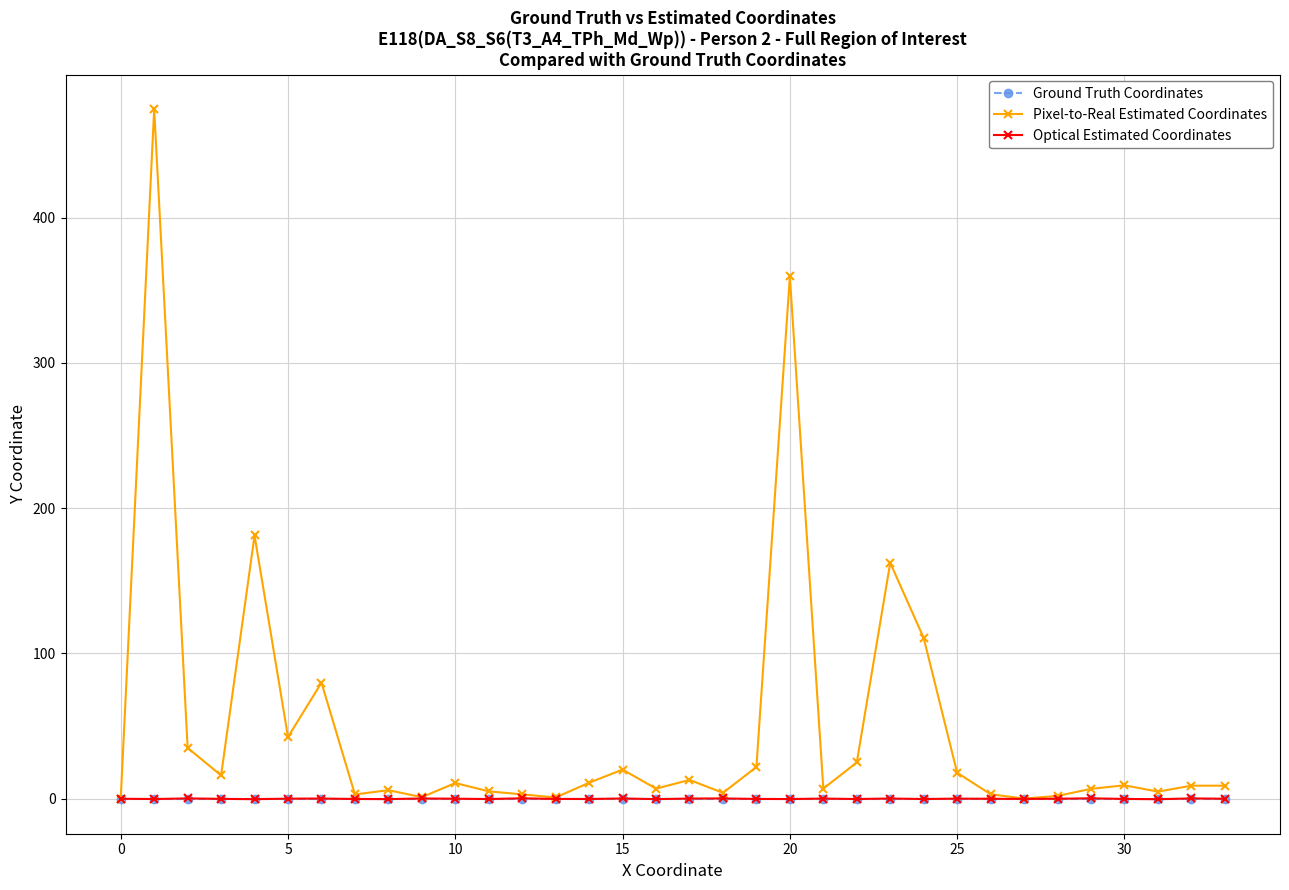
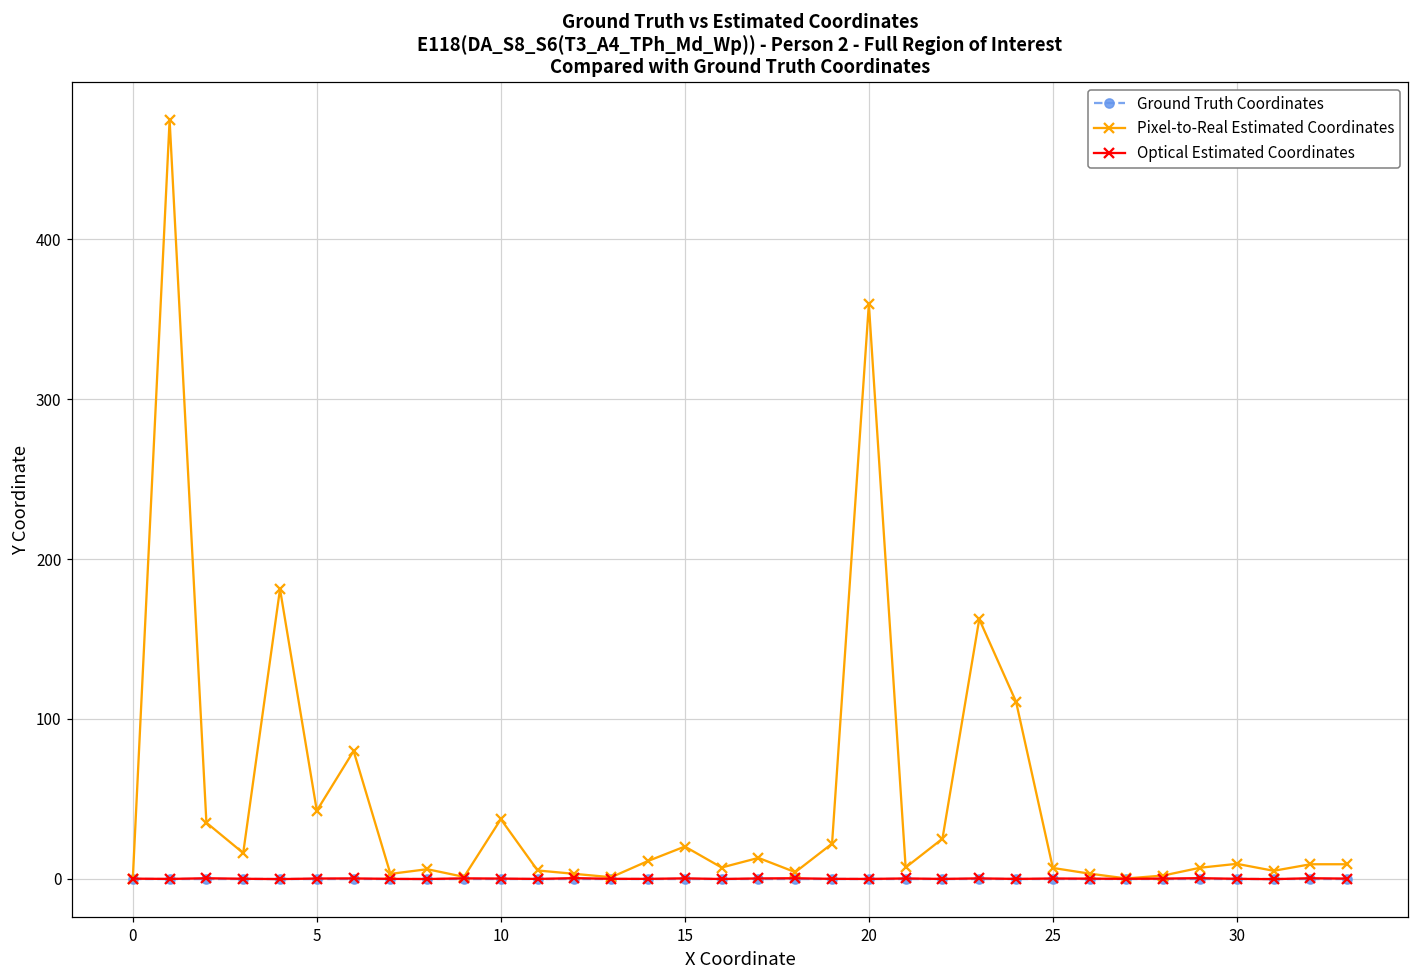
Pixel-to-Real Estimated Coordinates, 10: 11 -> 37
Pixel-to-Real Estimated Coordinates, 25: 18 -> 7
